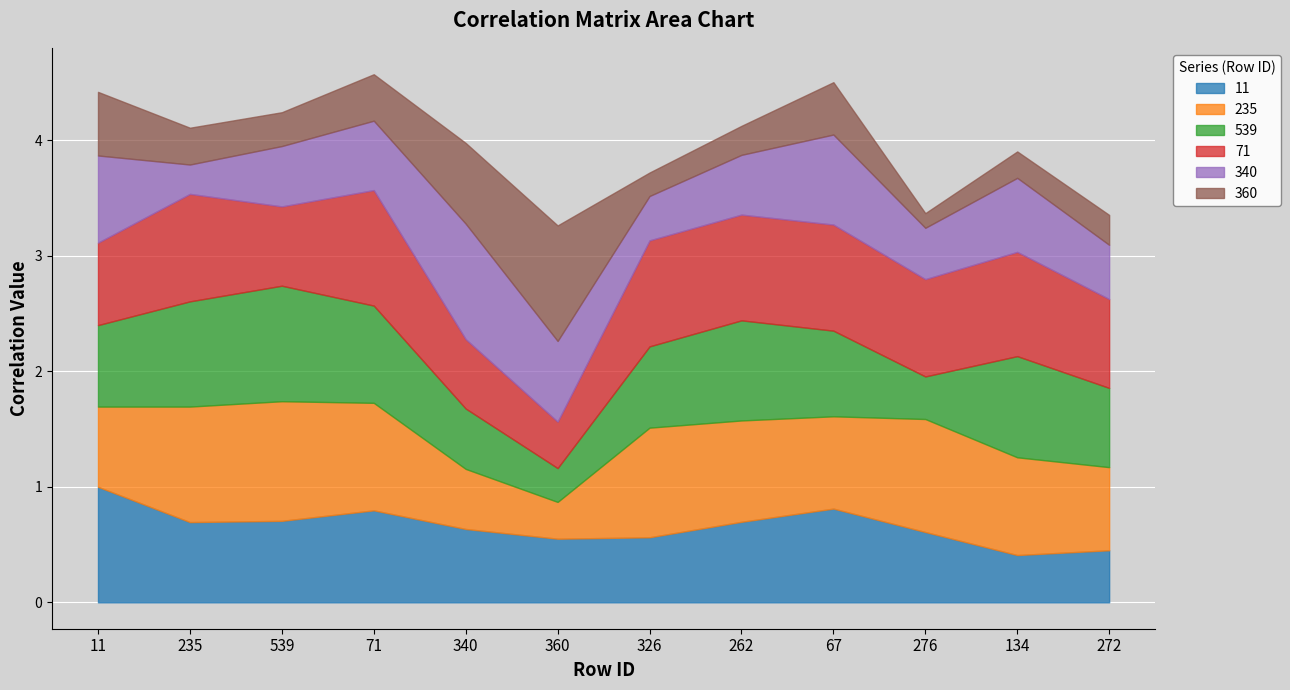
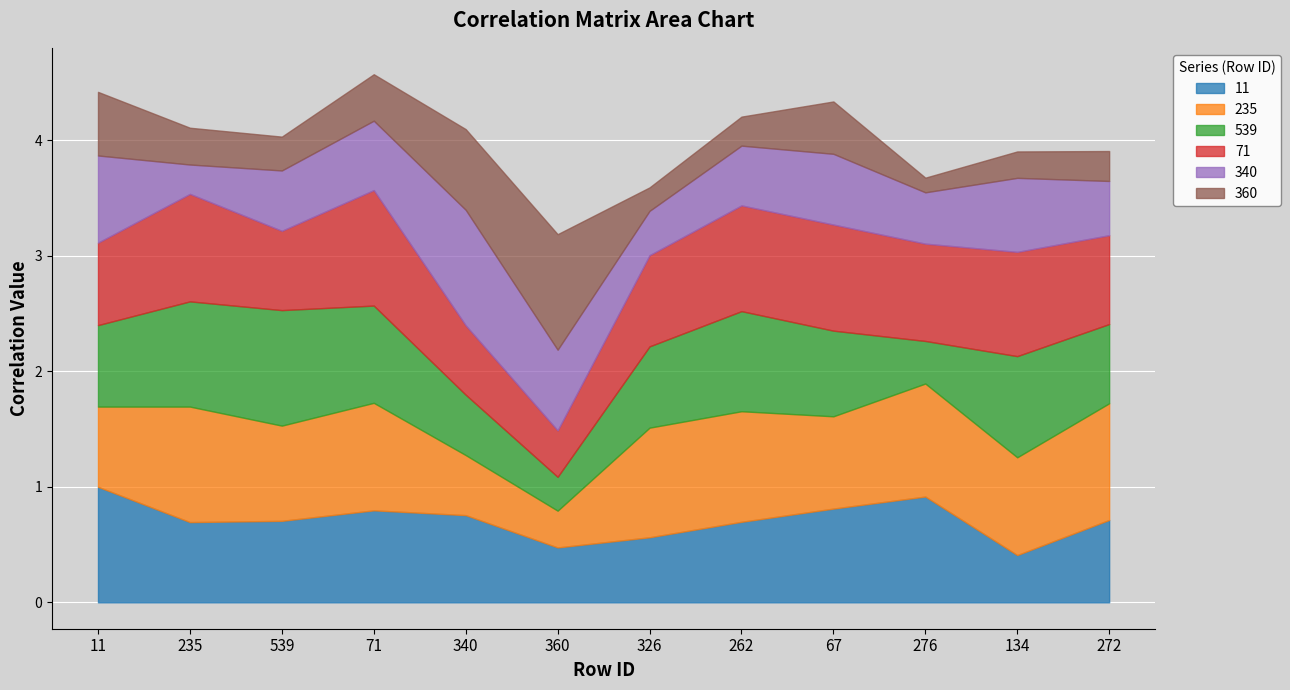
235, 539: 1.04 -> 0.82
11, 340: 0.63 -> 0.75
11, 360: 0.55 -> 0.48
71, 326: 0.92 -> 0.79
235, 262: 0.88 -> 0.96
340, 67: 0.78 -> 0.61
11, 276: 0.61 -> 0.92
11, 272: 0.45 -> 0.71
235, 272: 0.72 -> 1.01
